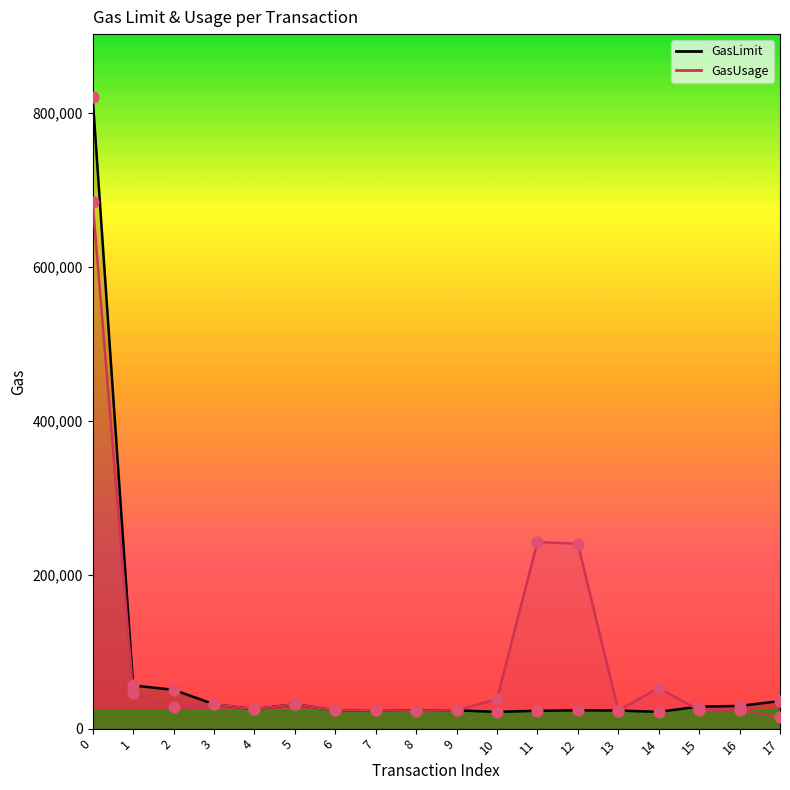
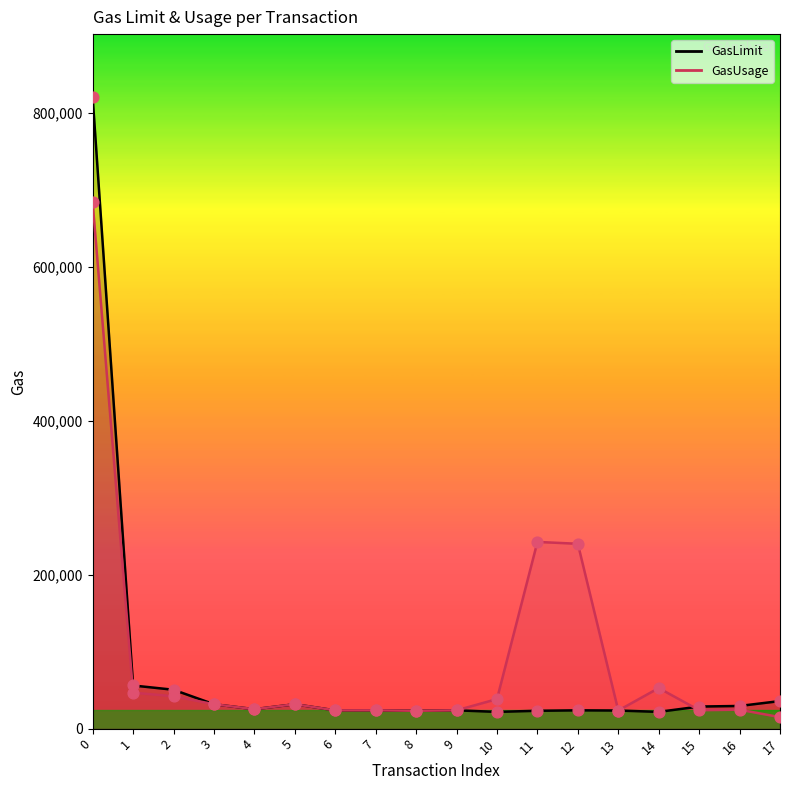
GasUsage, 2: 30,000 -> 40,000
